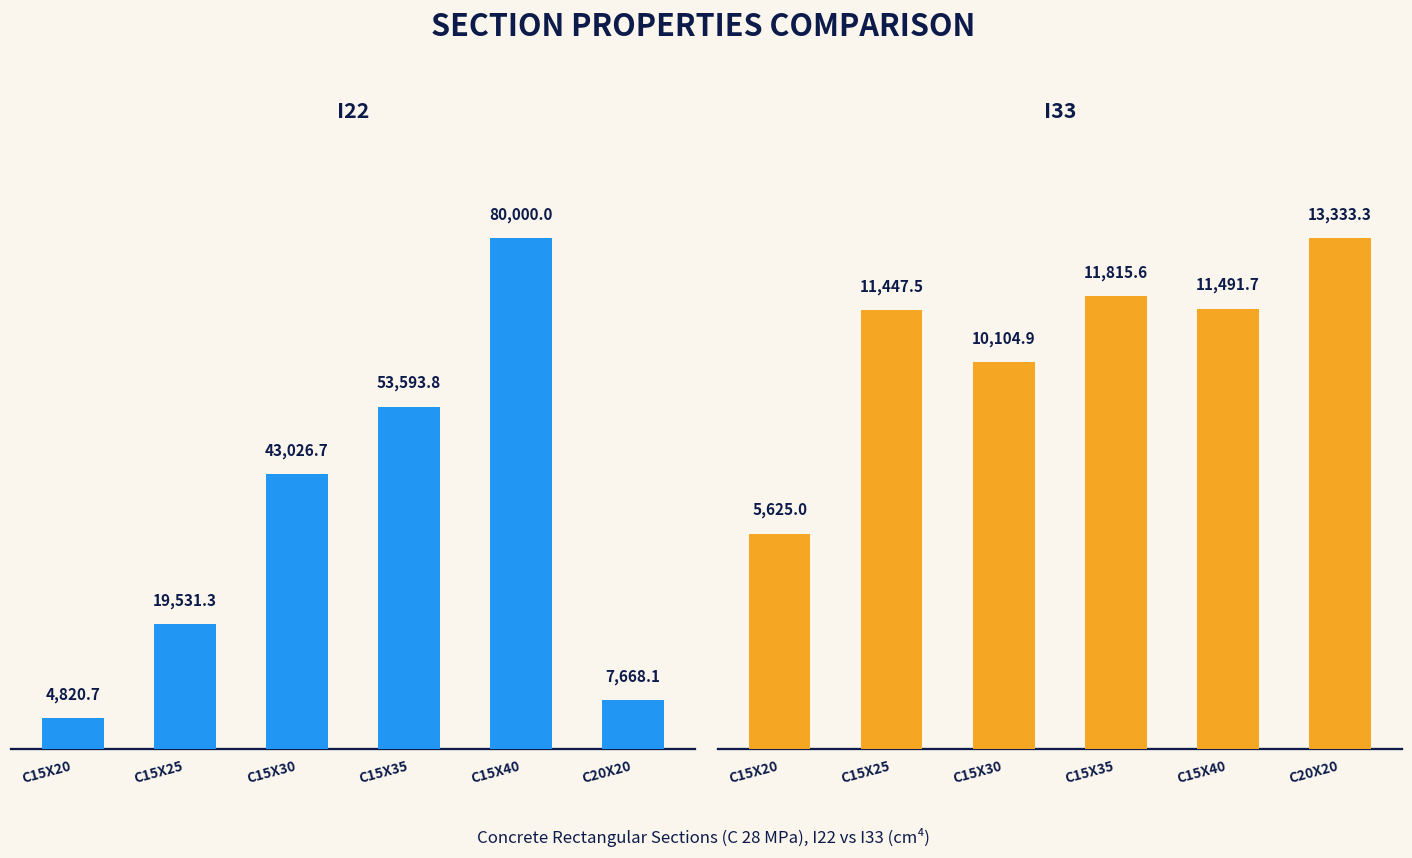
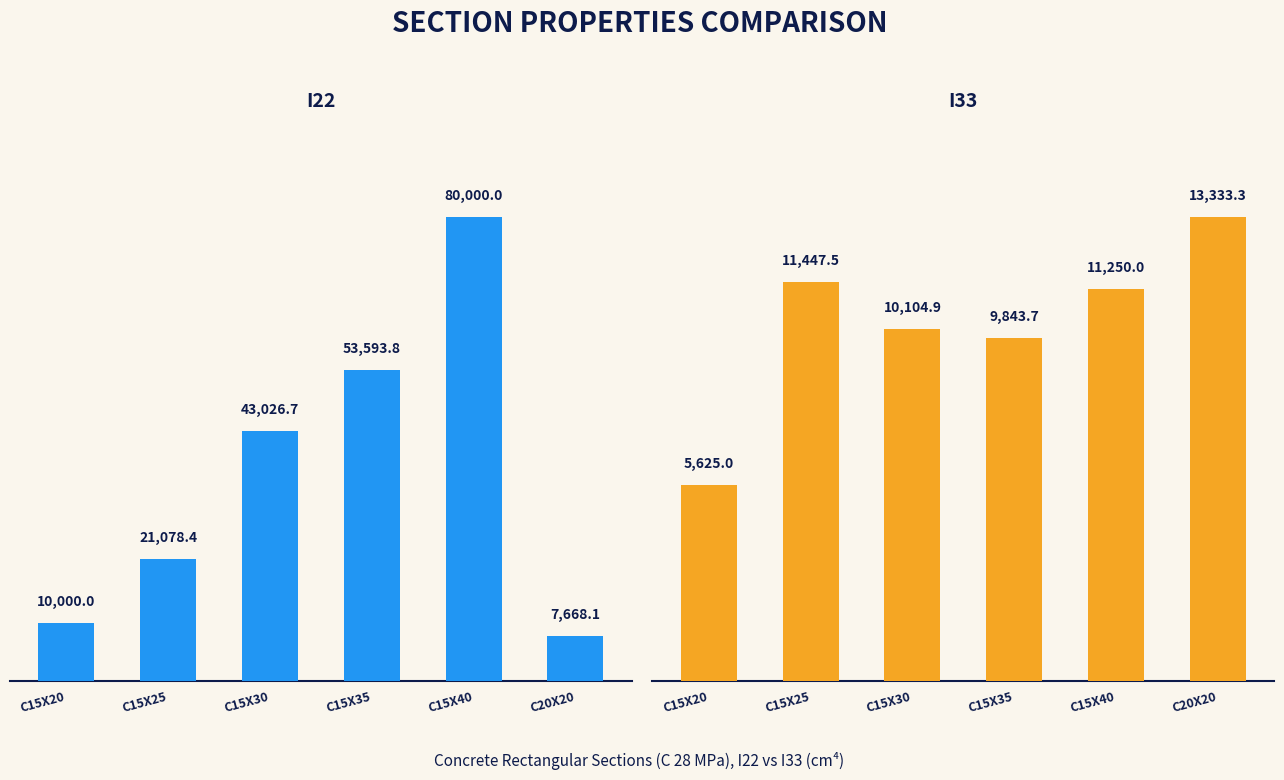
I22, C15X20: 4,820.7 -> 10,000.0
I22, C15X25: 19,531.3 -> 21,078.4
I33, C15X35: 11,815.6 -> 9,843.7
I33, C15X40: 11,491.7 -> 11,250.0
